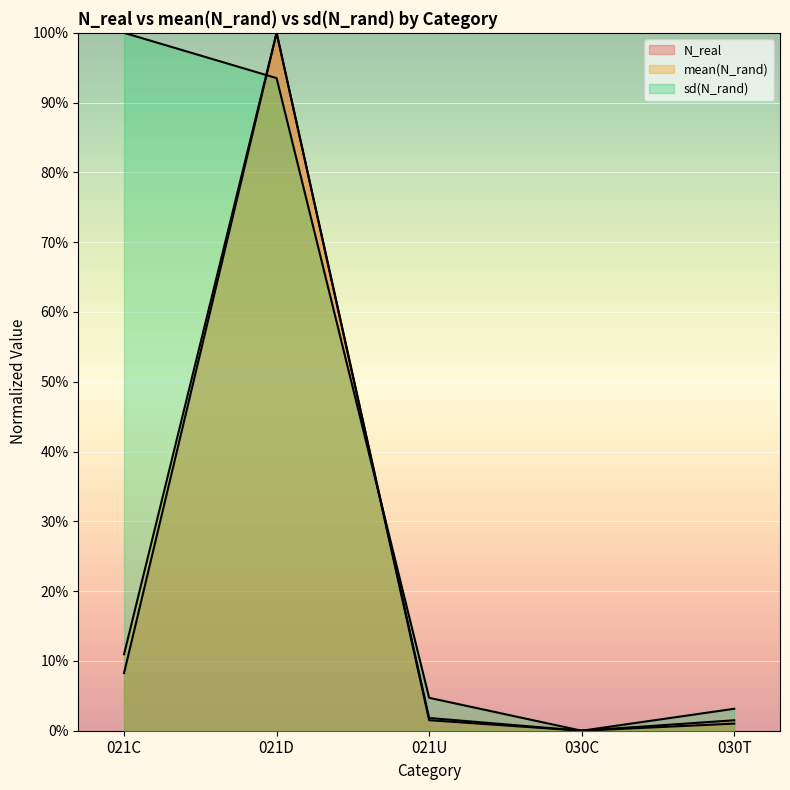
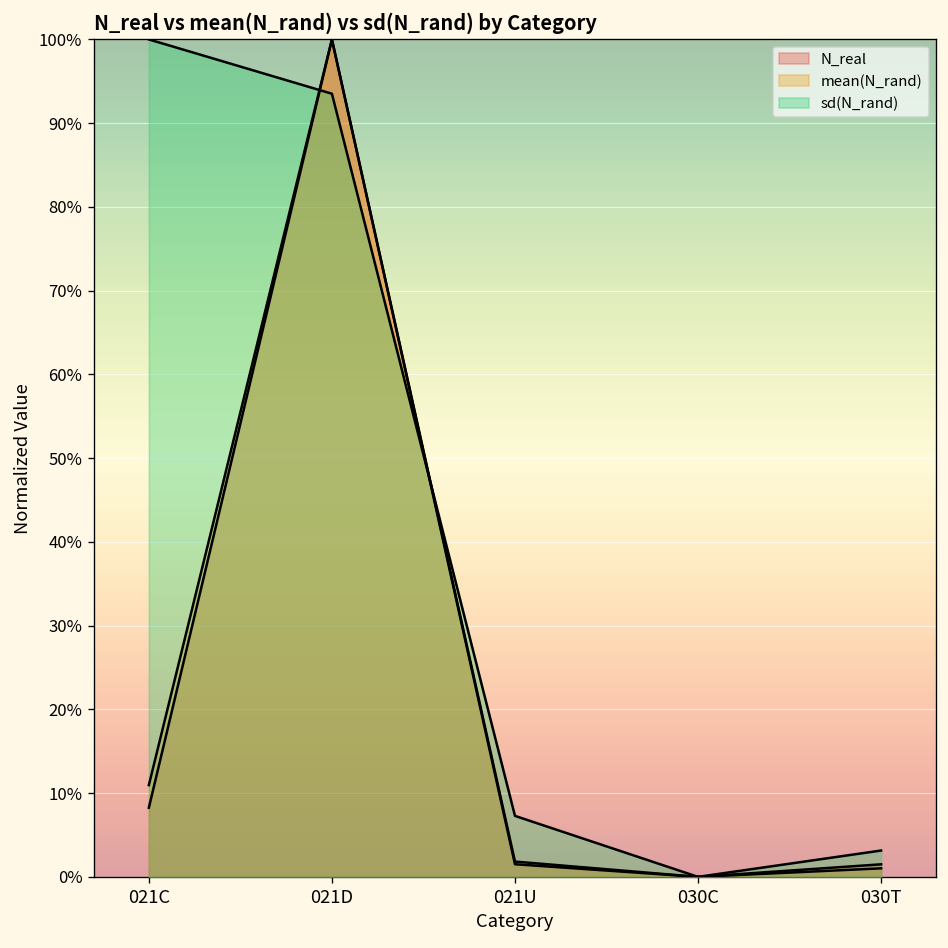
sd(N_rand), 021U: 5% -> 7%
